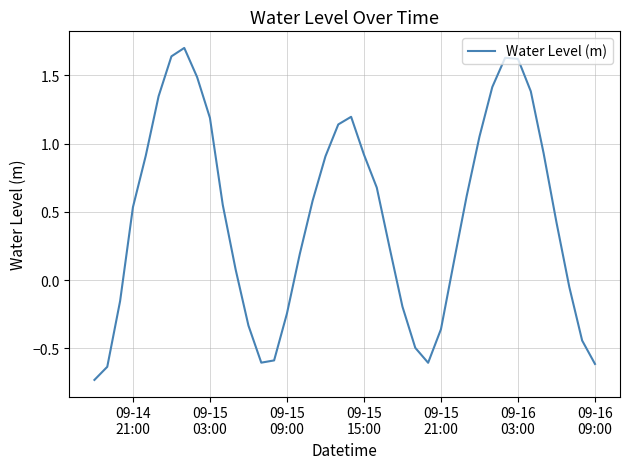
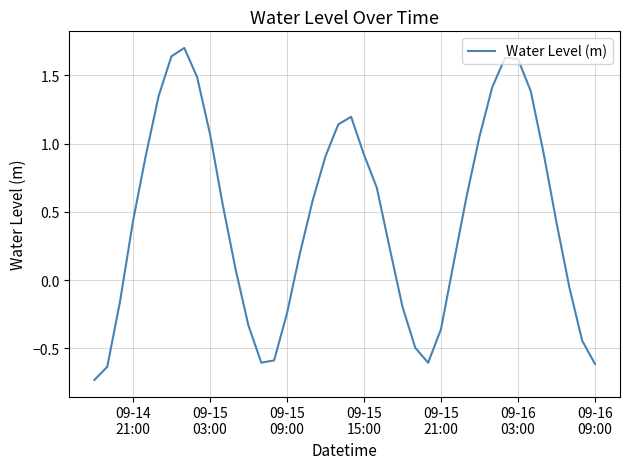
09-14 21:00: 0.53 -> 0.43
09-15 03:00: 1.19 -> 1.07
